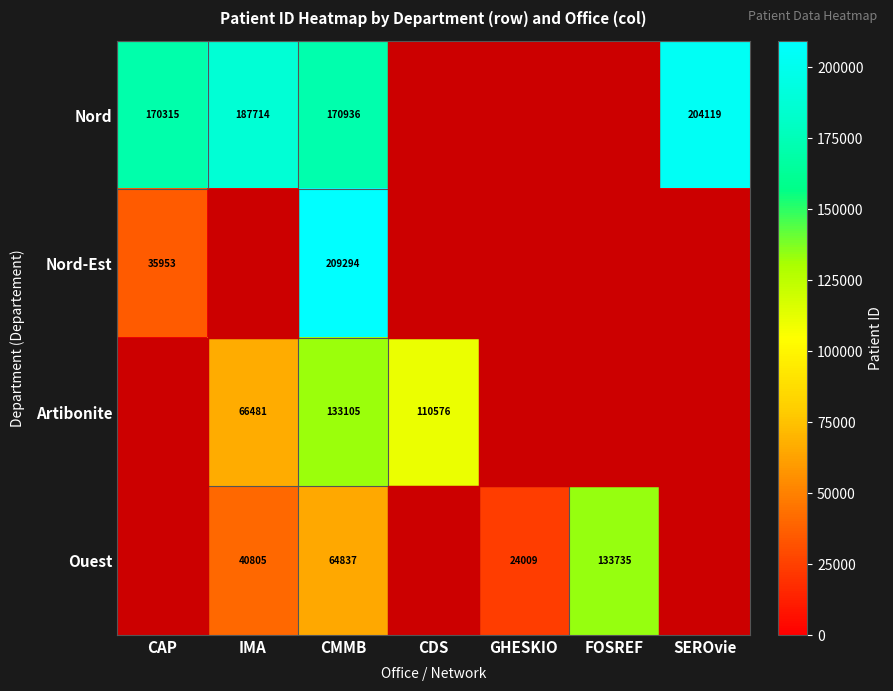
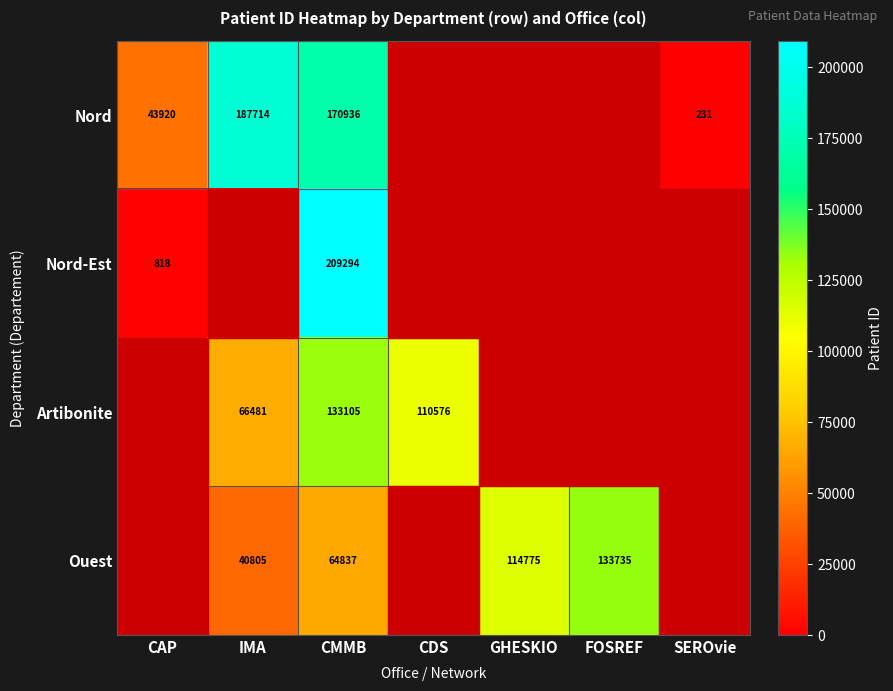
Nord, CAP: 170315 -> 43920
Nord, SEROvie: 204119 -> 231
Nord-Est, CAP: 35953 -> 818
Ouest, GHESKIO: 24009 -> 114775
